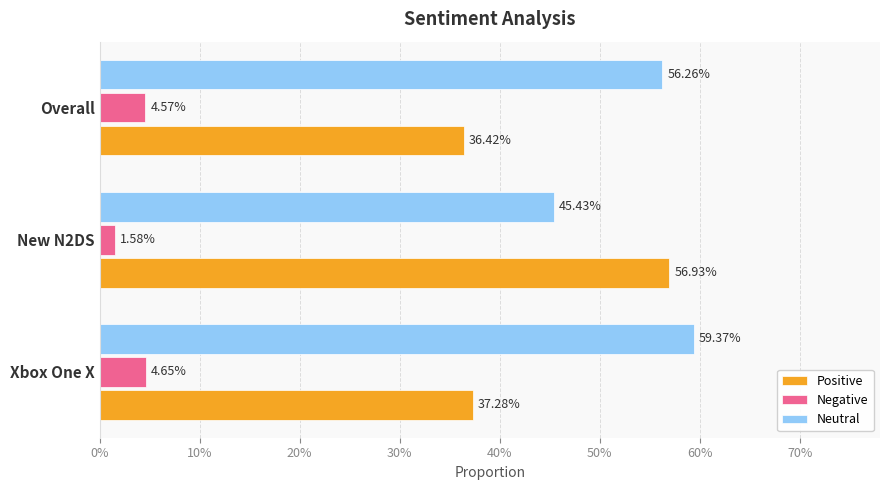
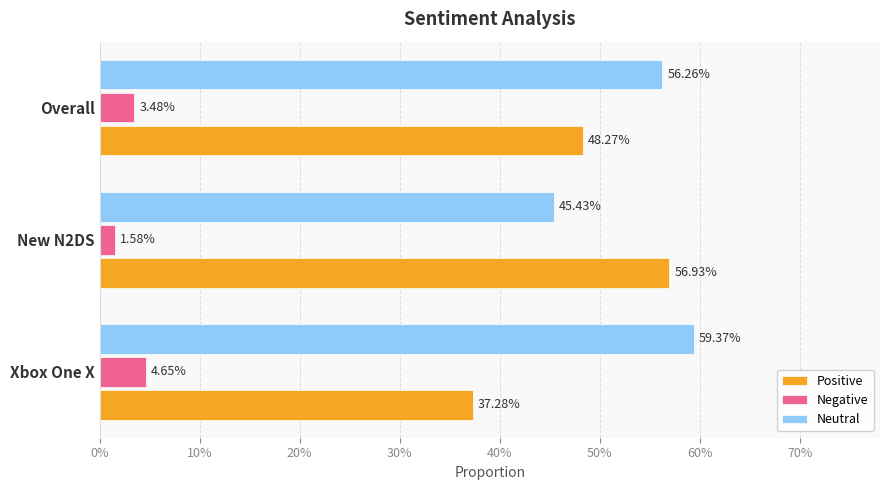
Negative, Overall: 4.57% -> 3.48%
Positive, Overall: 36.42% -> 48.27%
